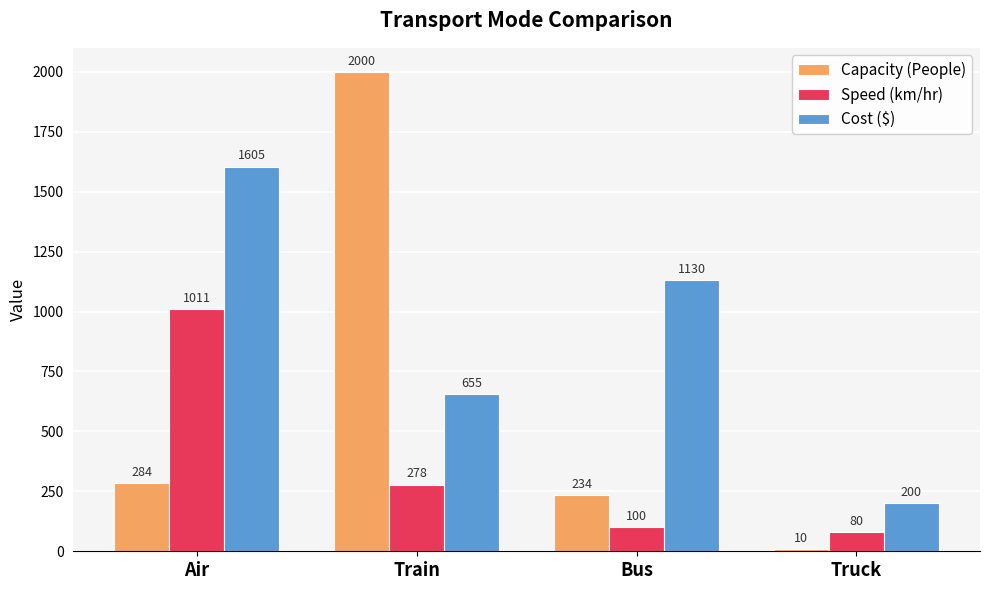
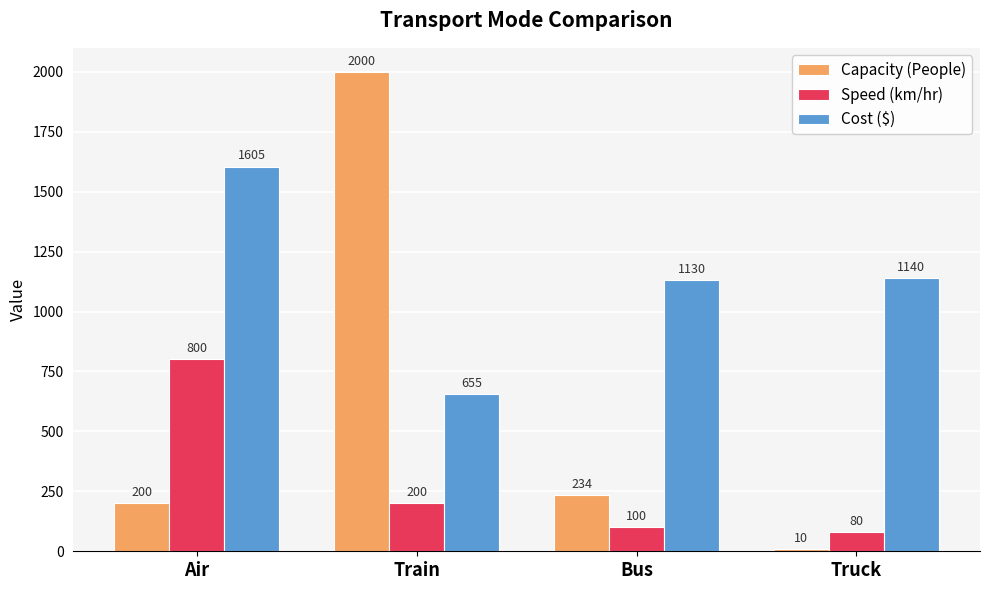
Capacity (People), Air: 284 -> 200
Speed (km/hr), Air: 1011 -> 800
Speed (km/hr), Train: 278 -> 200
Cost ($), Truck: 200 -> 1140
